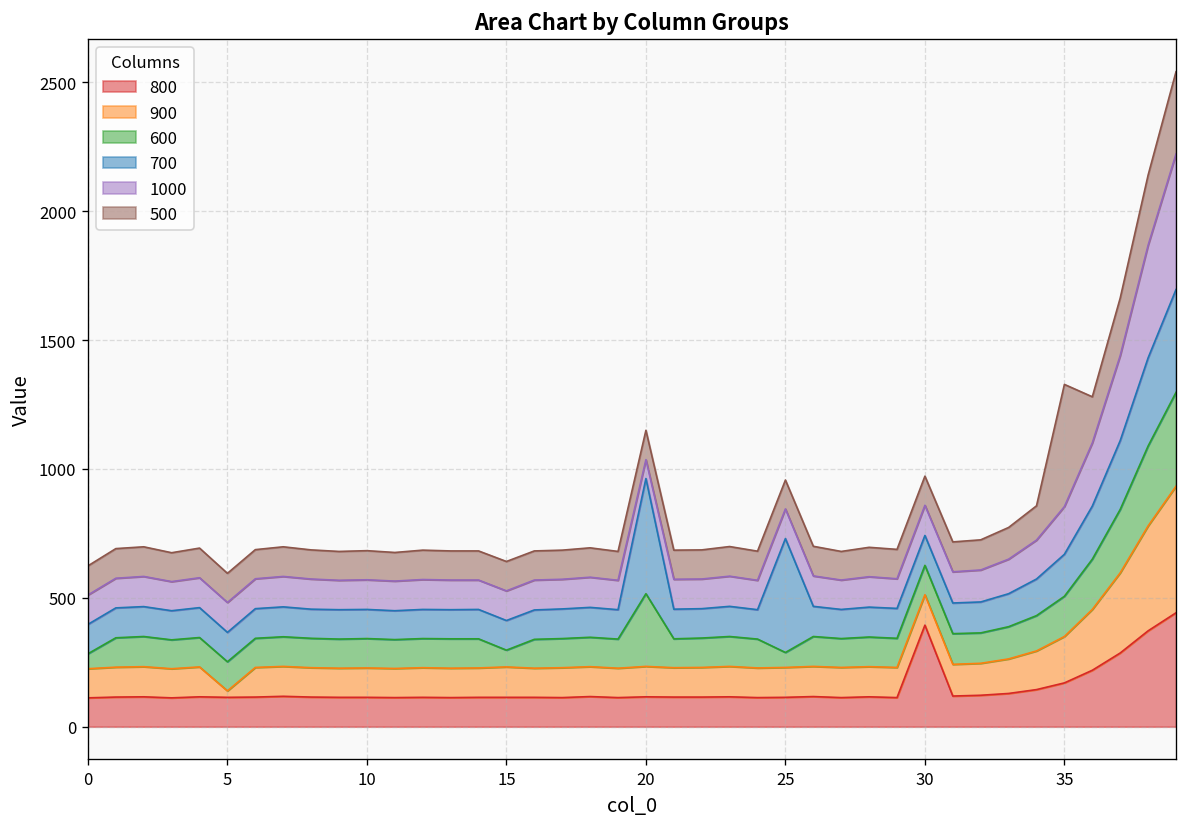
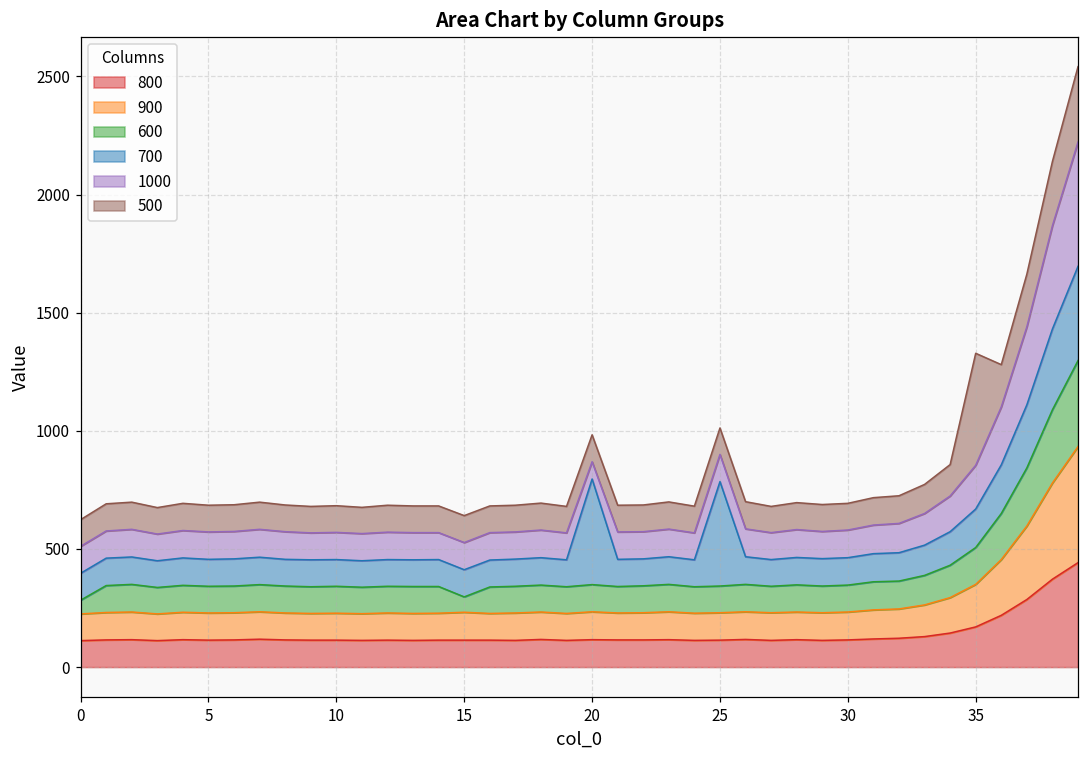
900, 5: 30 -> 120
600, 20: 280 -> 120
600, 25: 60 -> 110
800, 30: 390 -> 120
